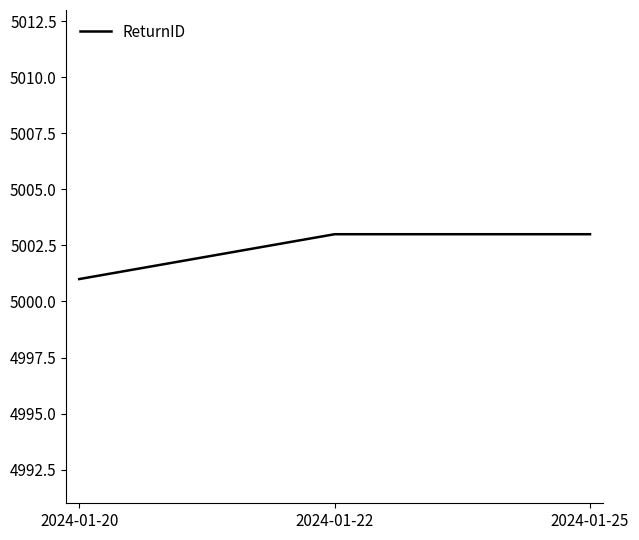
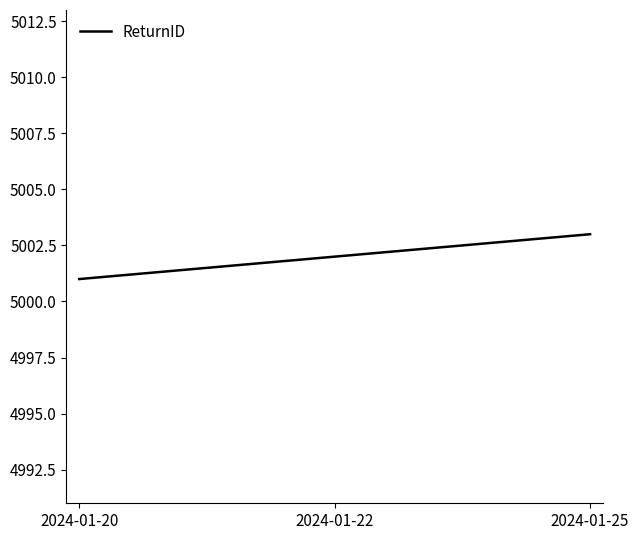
2024-01-22: 5003 -> 5002
